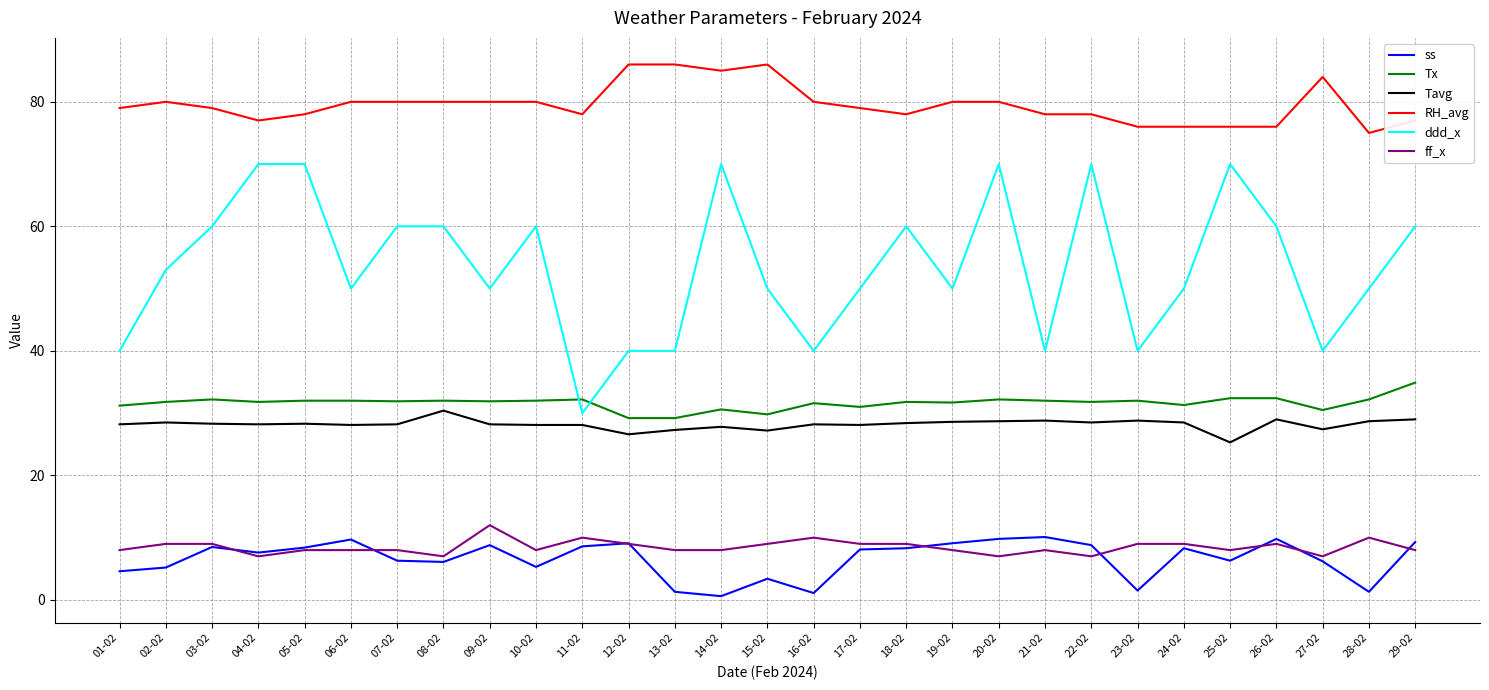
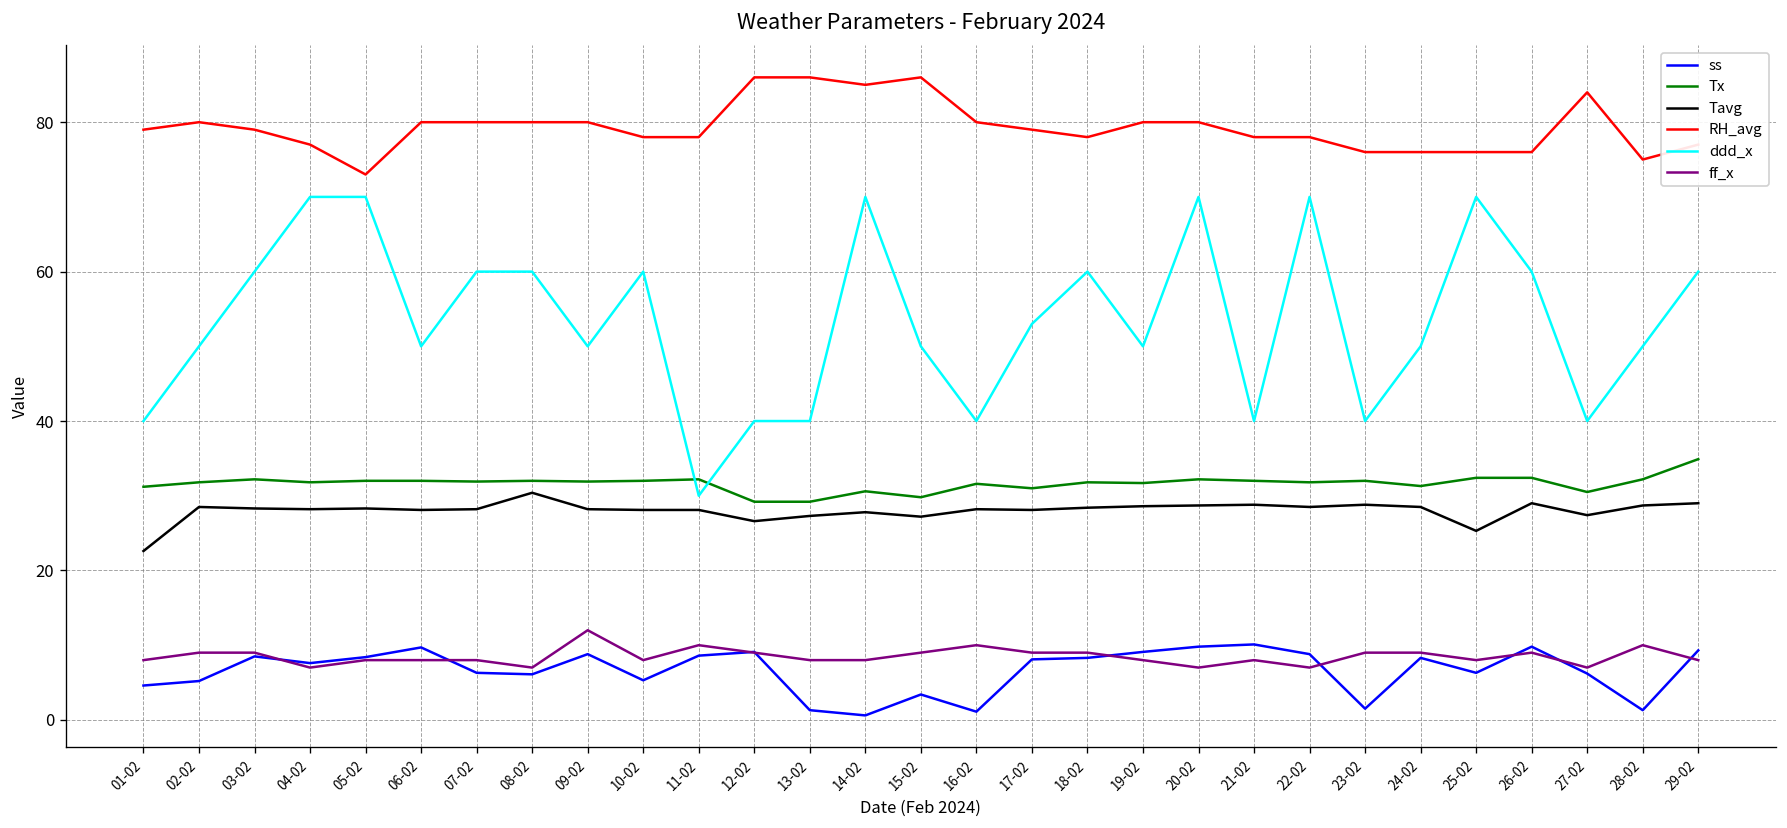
Tavg, 01-02: 28 -> 23
ddd_x, 02-02: 53 -> 50
RH_avg, 05-02: 78 -> 73
RH_avg, 10-02: 80 -> 78
ddd_x, 17-02: 50 -> 53
